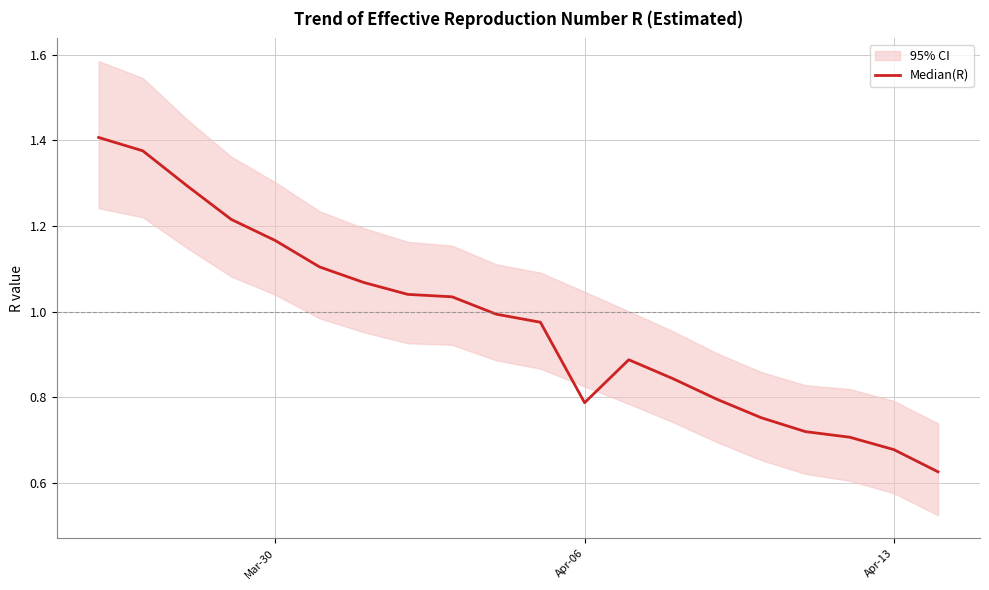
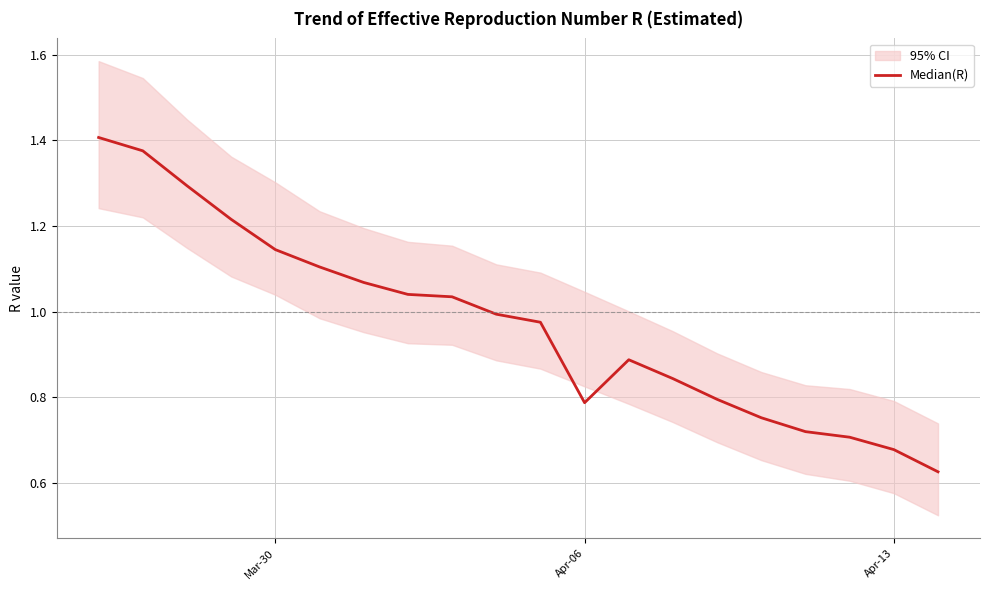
Median(R), Mar-30: 1.17 -> 1.15
